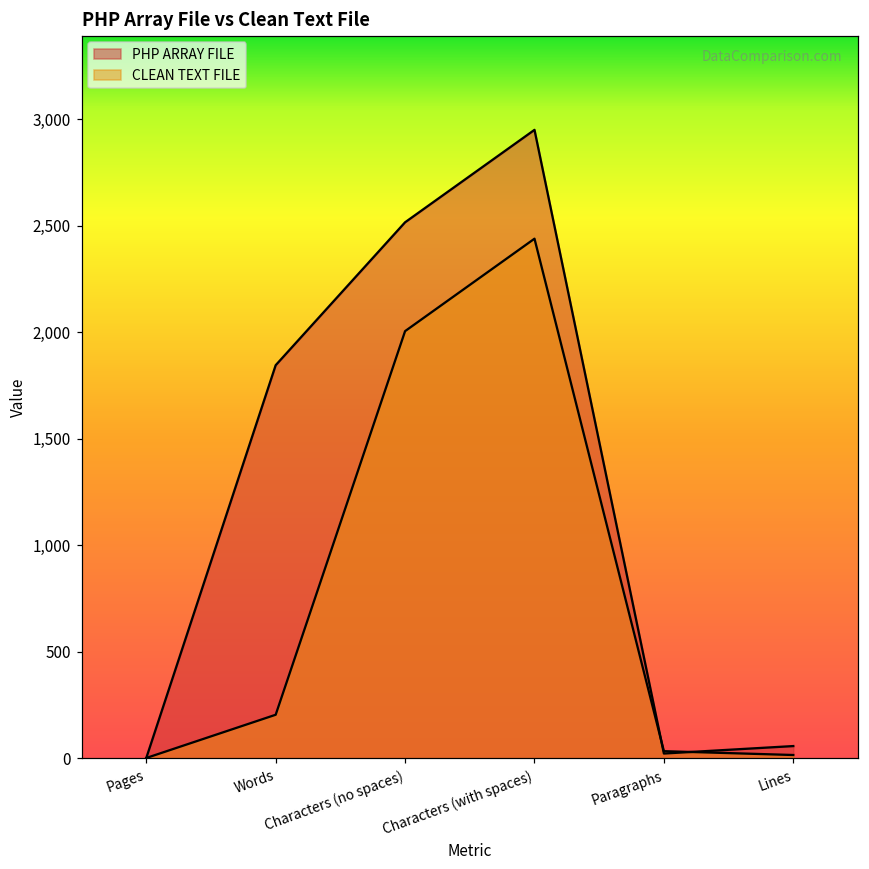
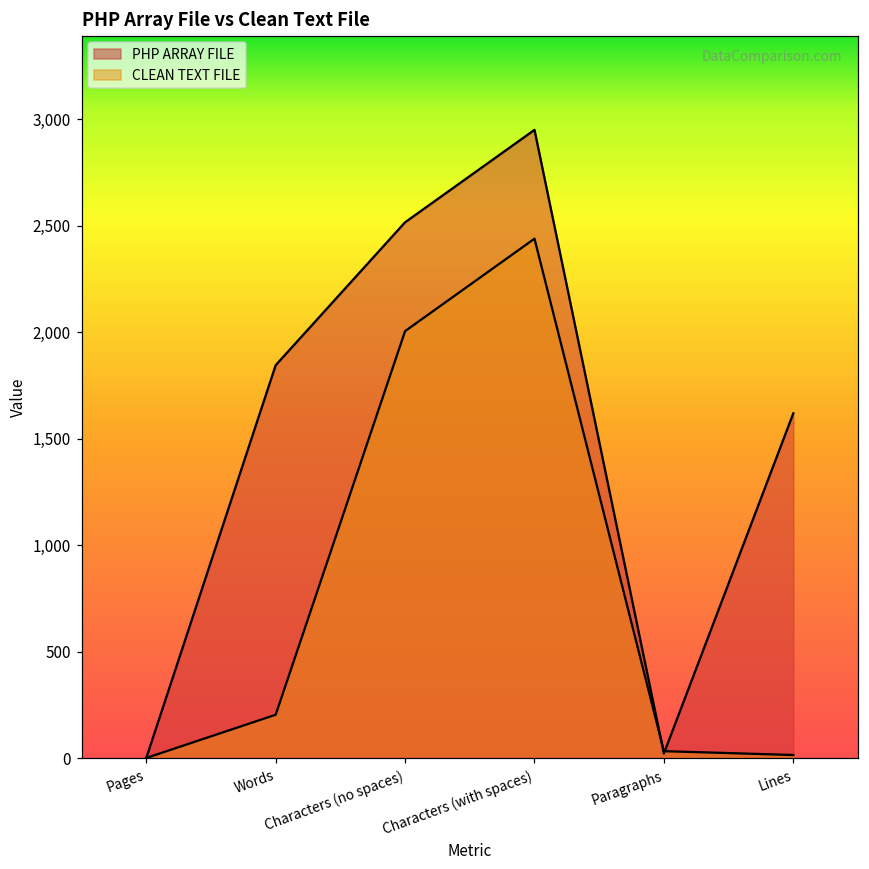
PHP ARRAY FILE, Lines: 60 -> 1,620
